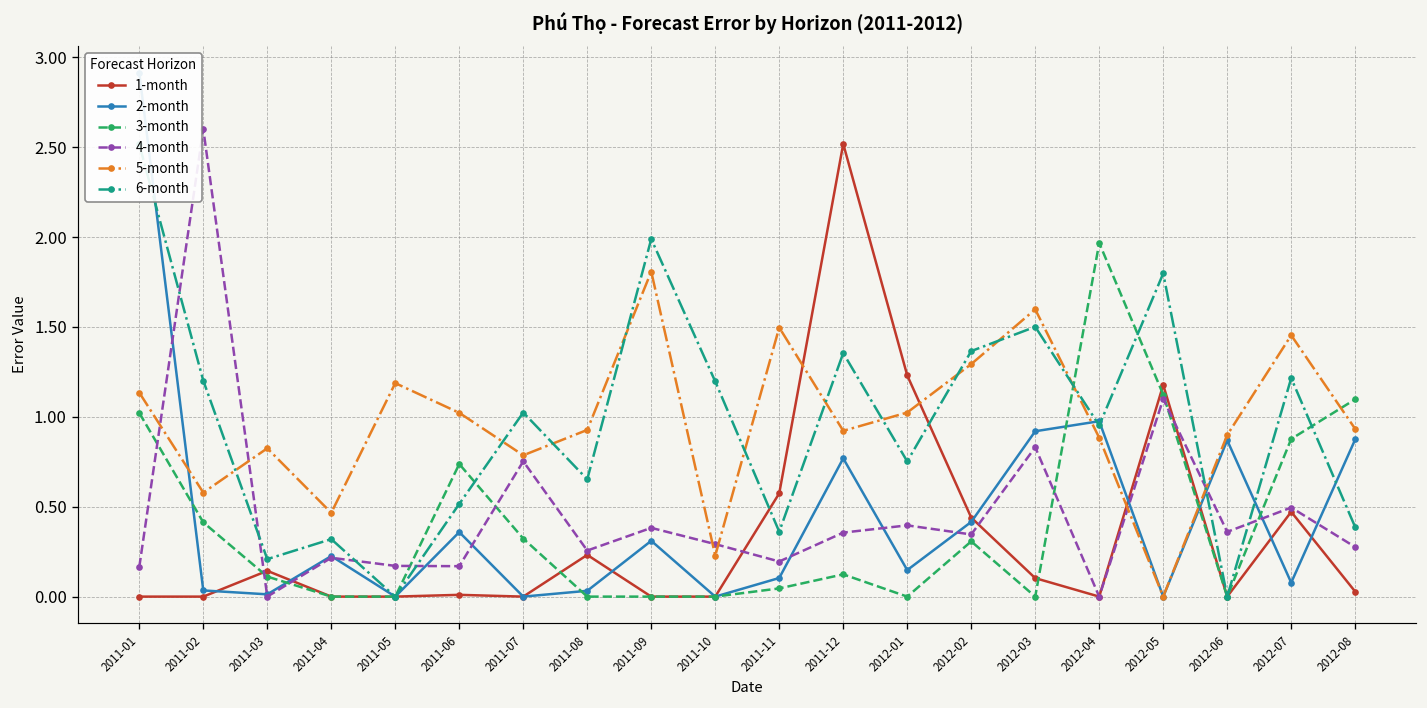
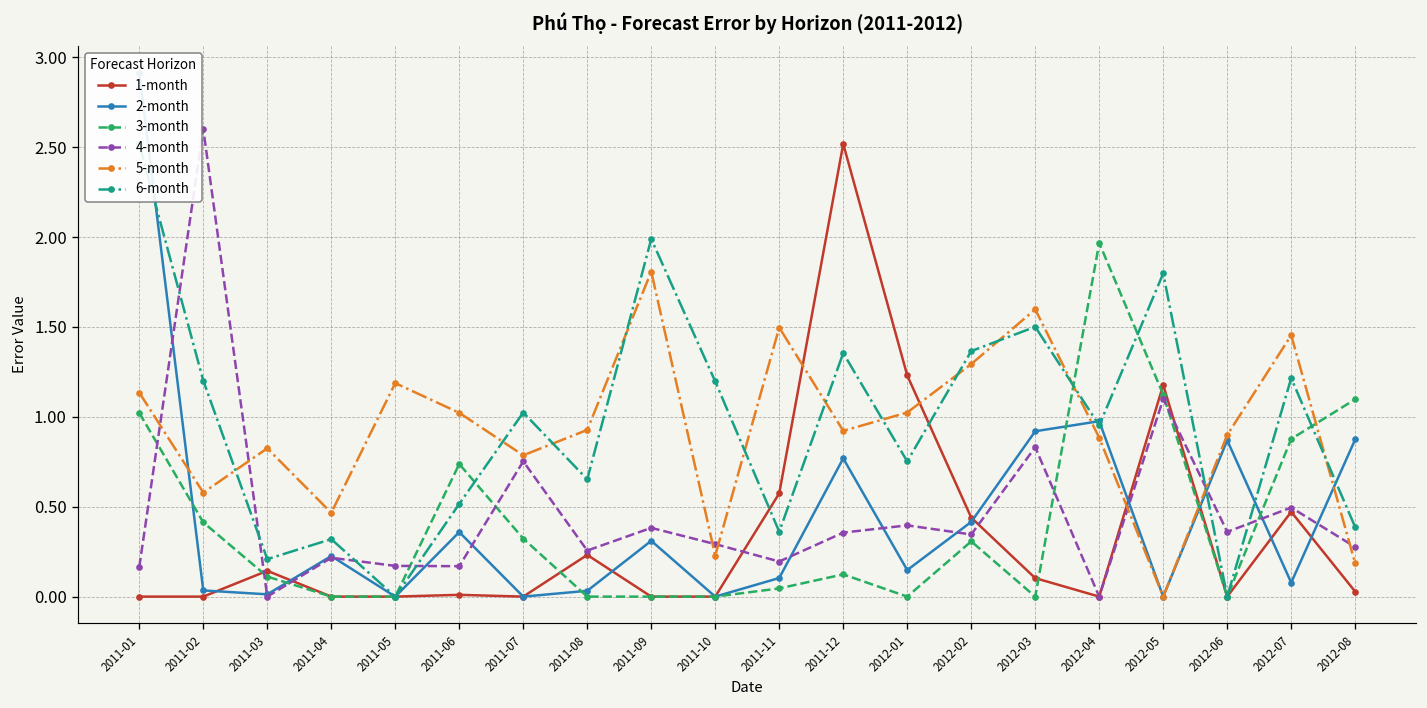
5-month, 2012-08: 0.93 -> 0.18
